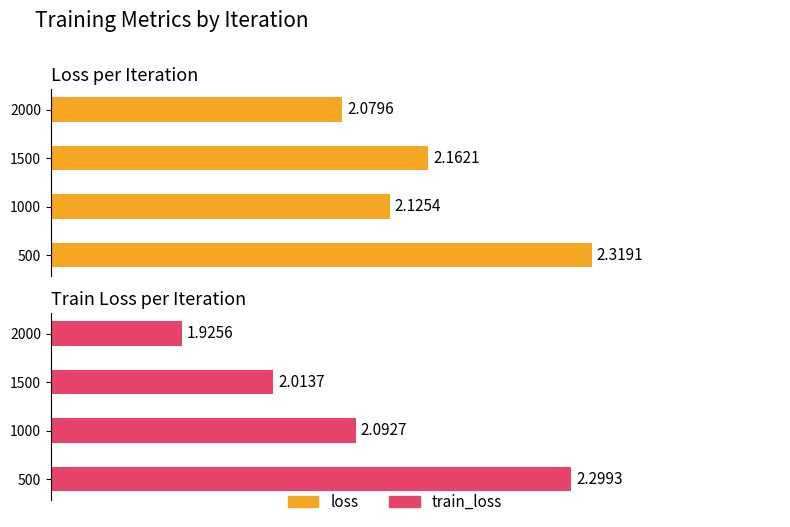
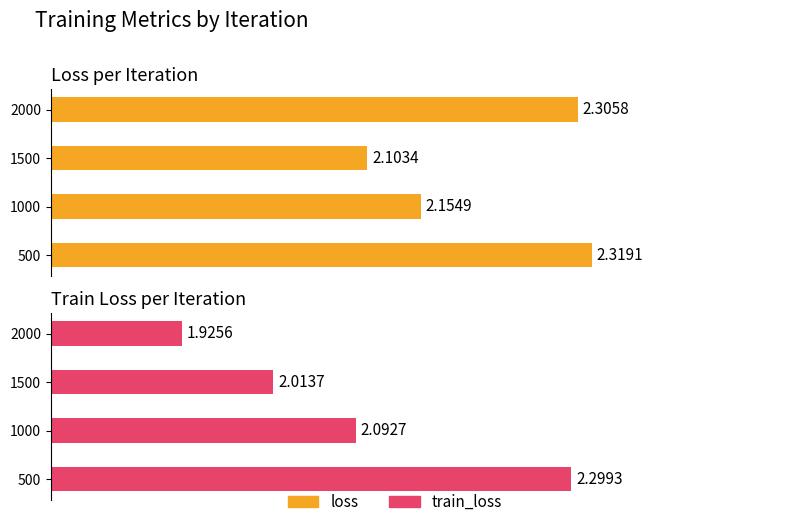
Loss per Iteration, 2000: 2.0796 -> 2.3058
Loss per Iteration, 1500: 2.1621 -> 2.1034
Loss per Iteration, 1000: 2.1254 -> 2.1549
